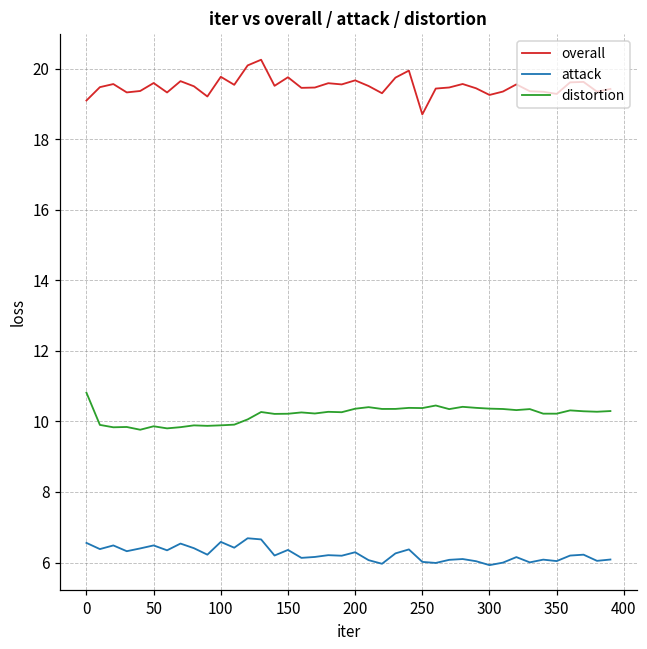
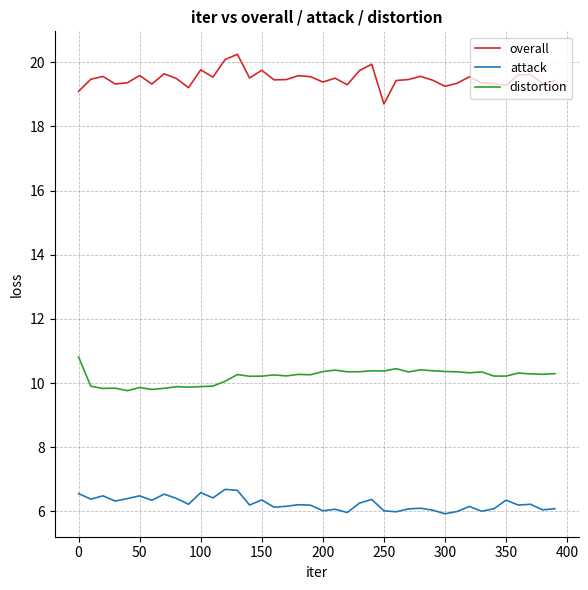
overall, 200: 19.7 -> 19.4
attack, 200: 6.3 -> 6.0
attack, 350: 6.0 -> 6.4
